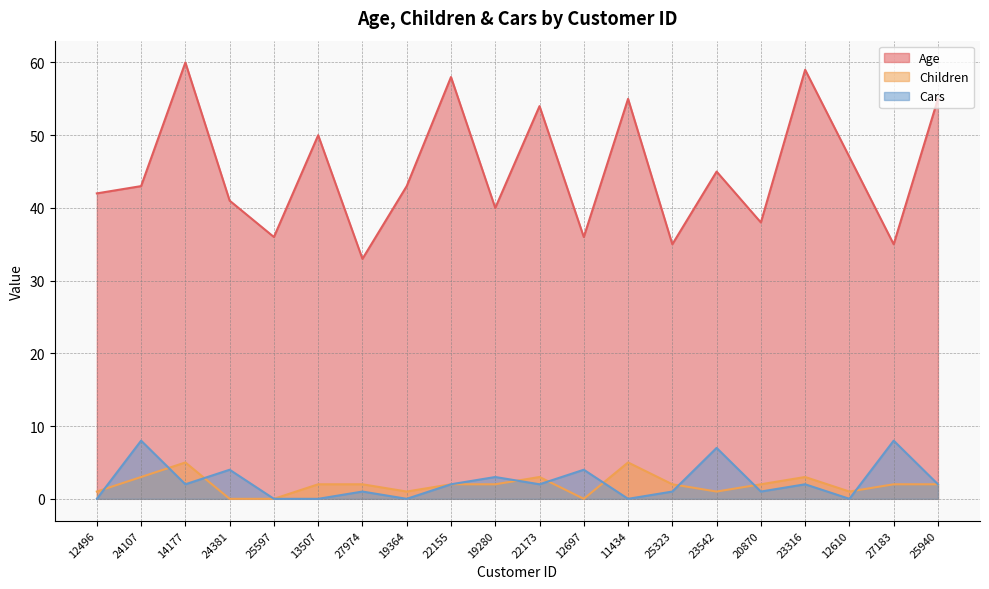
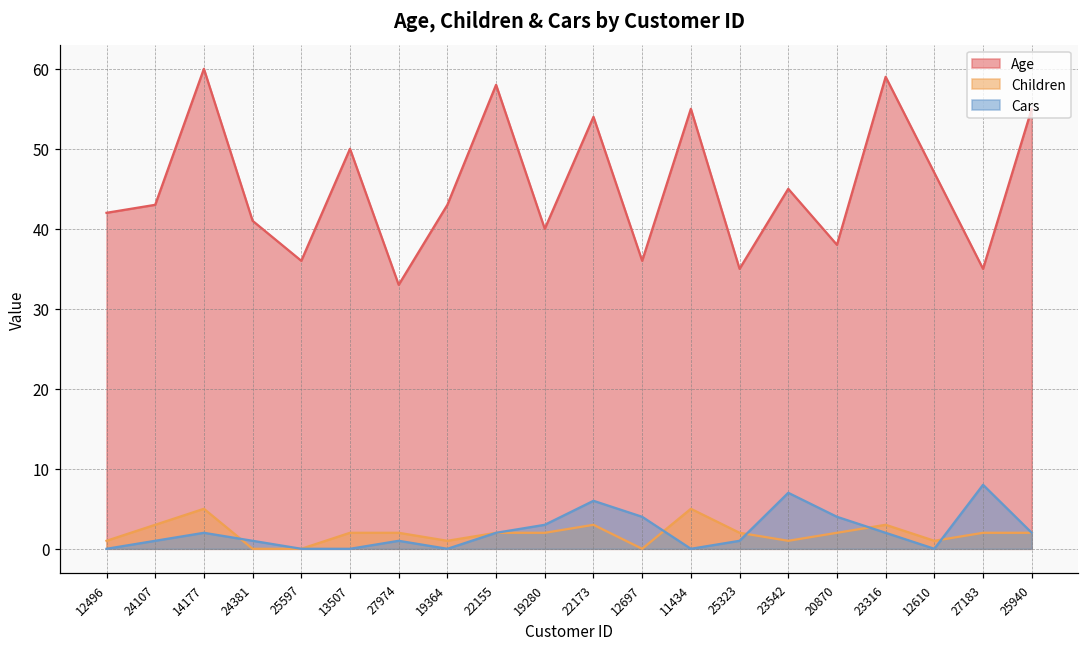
Cars, 24107: 8 -> 1
Cars, 24381: 4 -> 1
Cars, 22173: 2 -> 6
Cars, 20870: 1 -> 4
